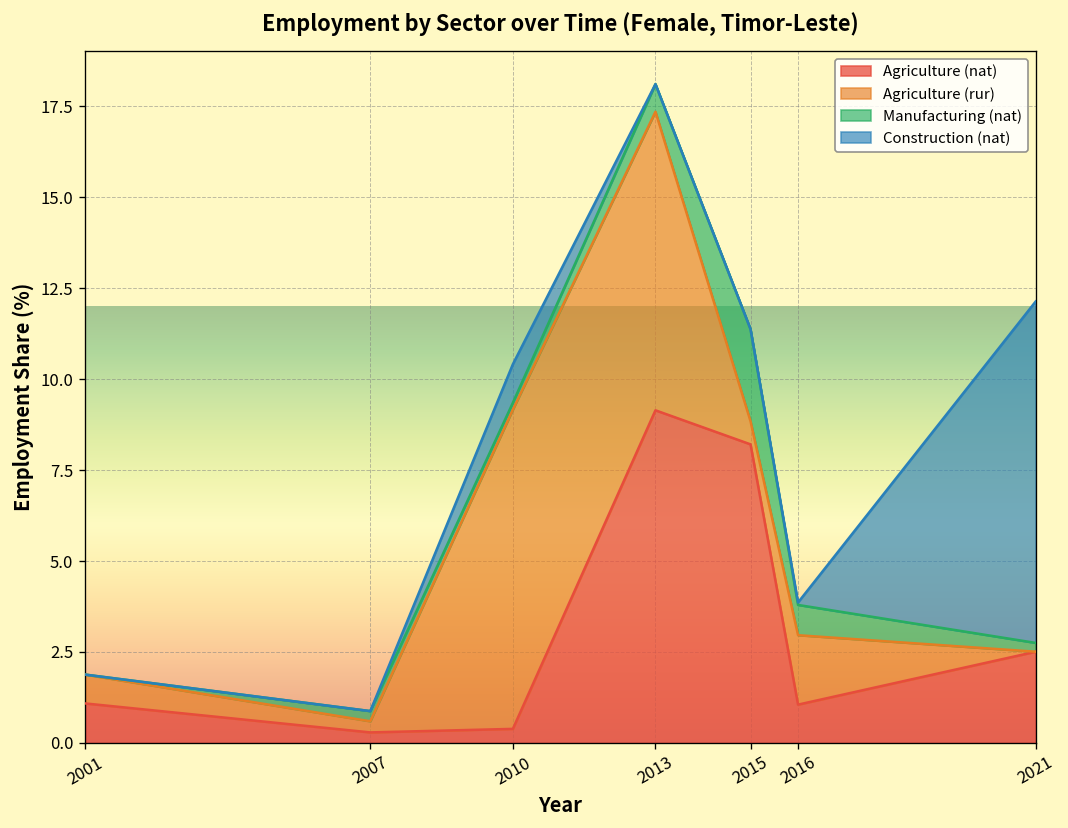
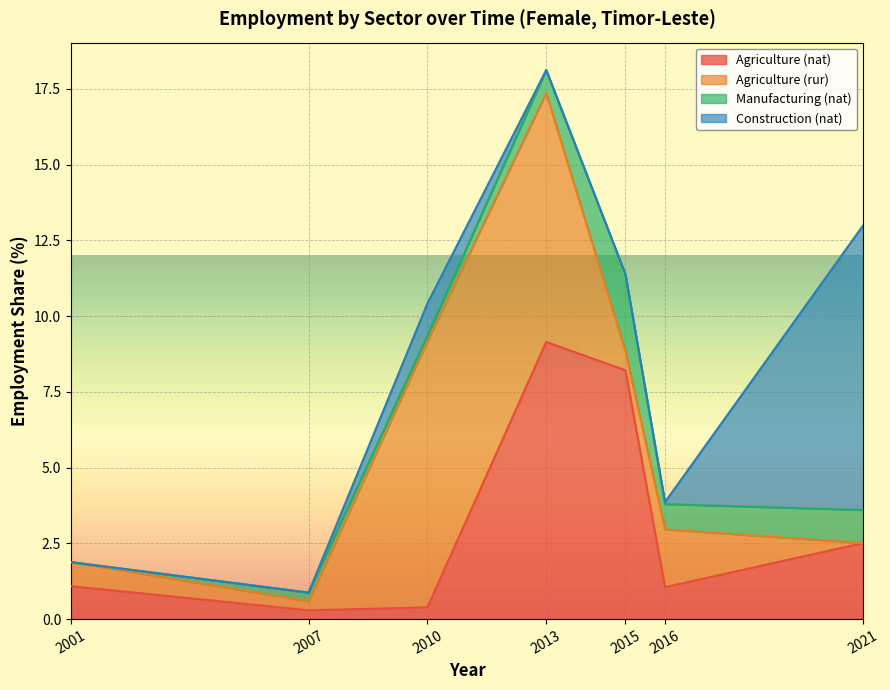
Manufacturing (nat), 2021: 0.2 -> 1.1
